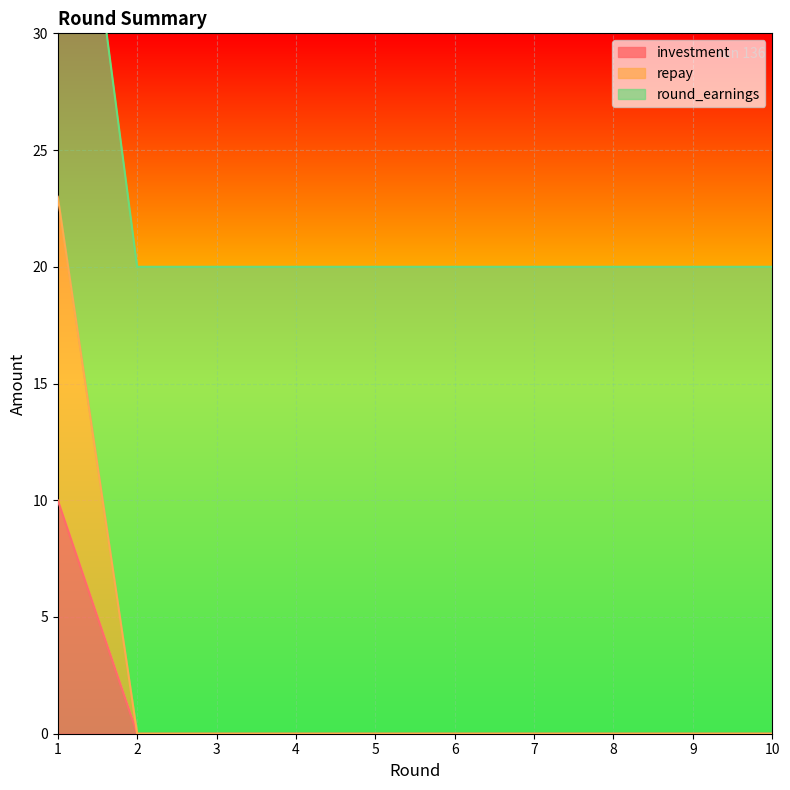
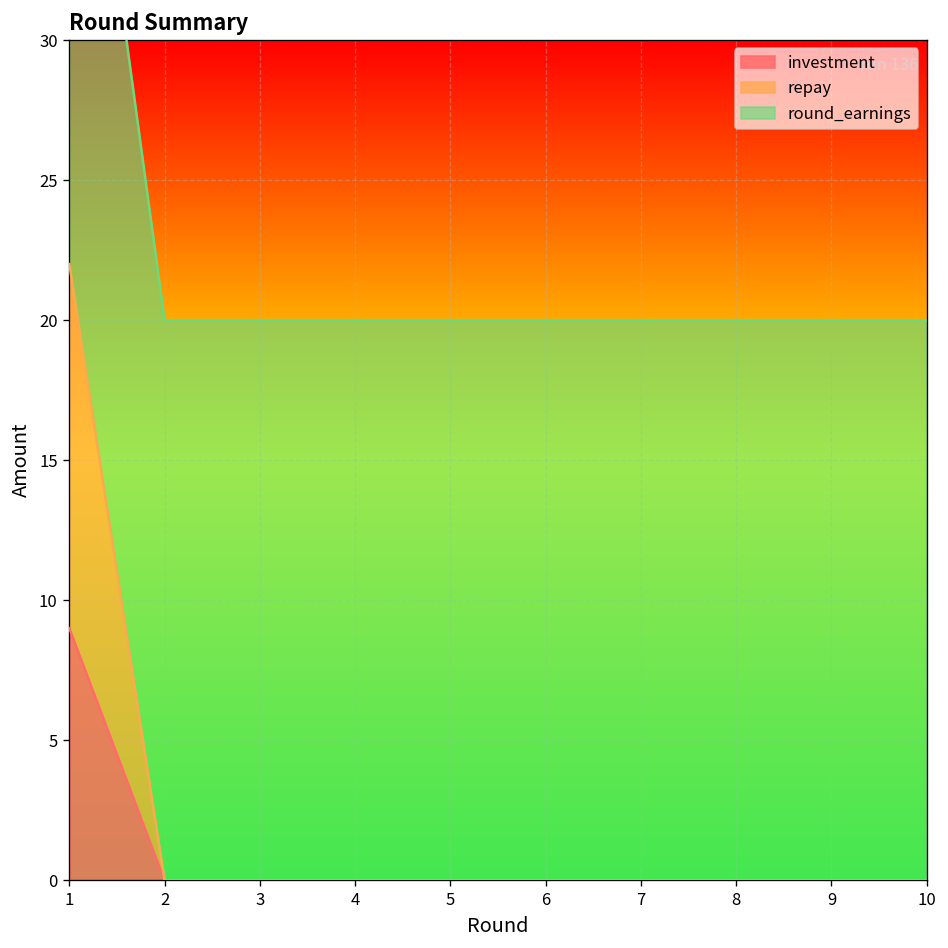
investment, 1: 10 -> 9
